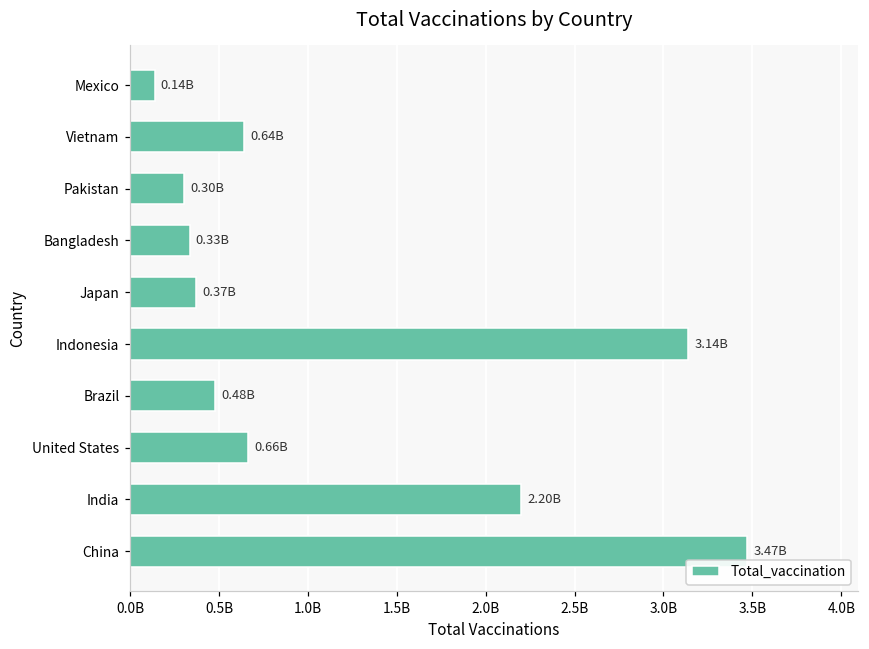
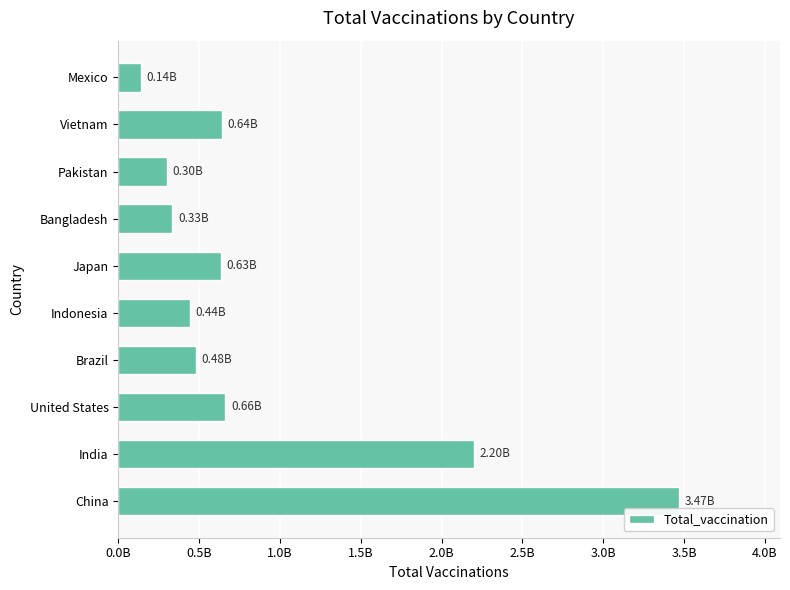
Japan: 0.37B -> 0.63B
Indonesia: 3.14B -> 0.44B
